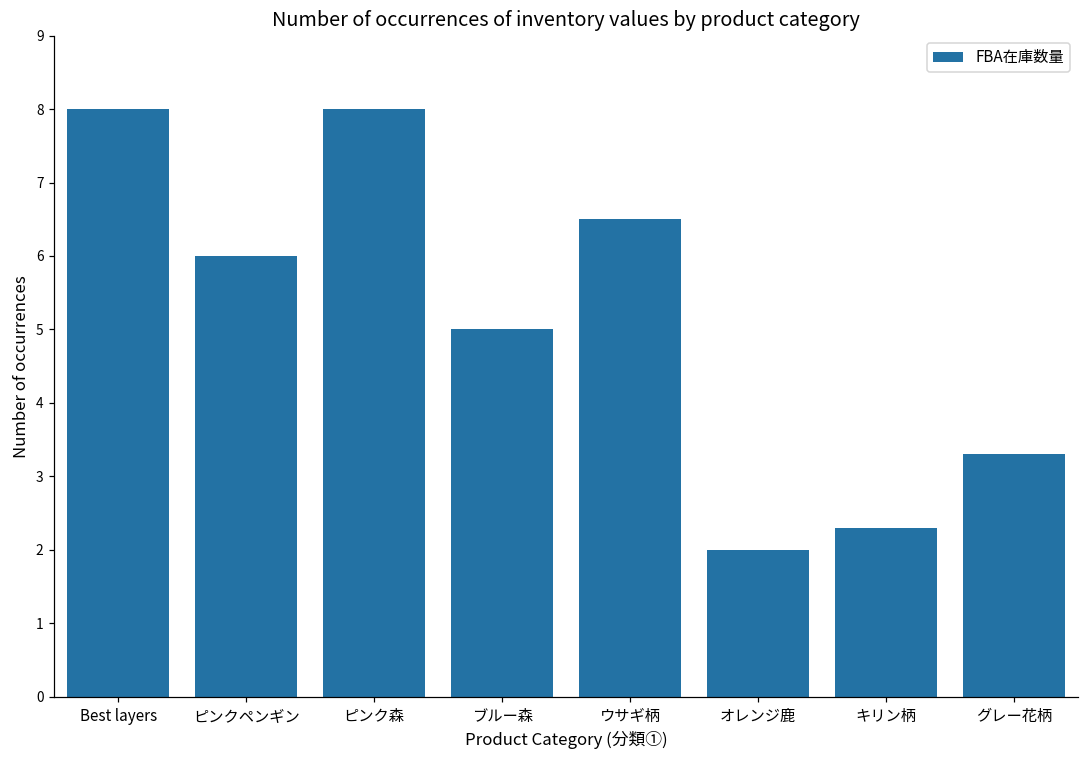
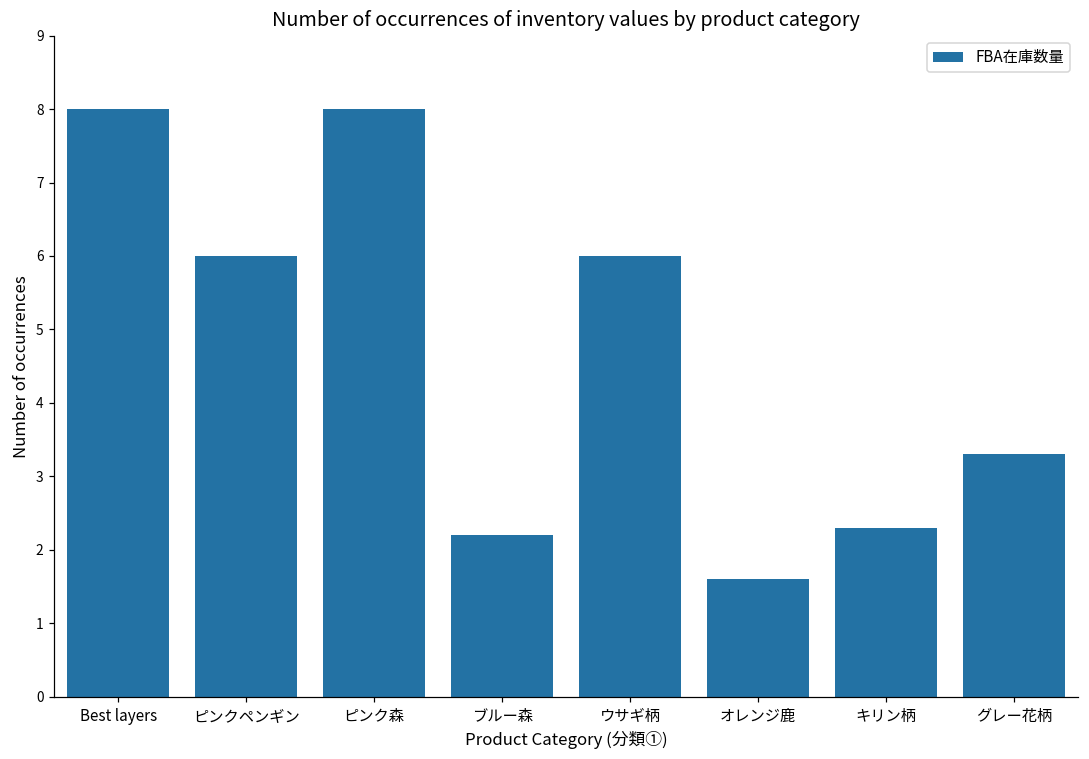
ブルー森: 5.0 -> 2.2
ウサギ柄: 6.5 -> 6.0
オレンジ鹿: 2.0 -> 1.6
